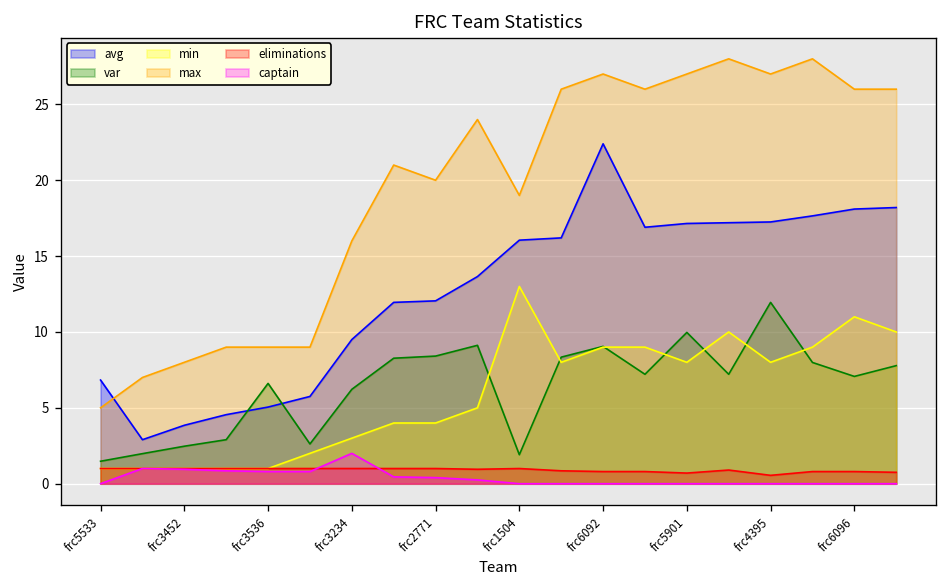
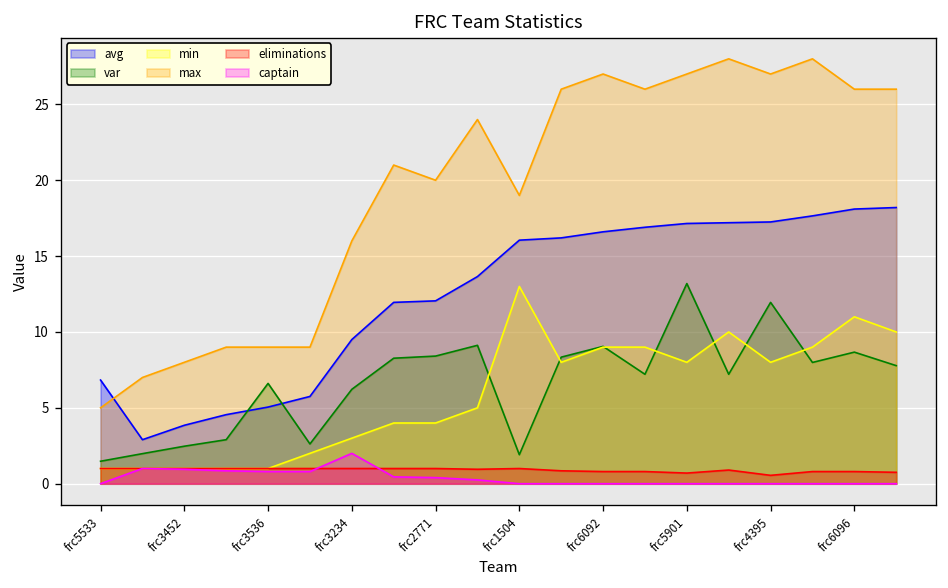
avg, frc6092: 22.4 -> 16.6
var, frc5901: 10.0 -> 13.2
var, frc6096: 7.1 -> 8.7
